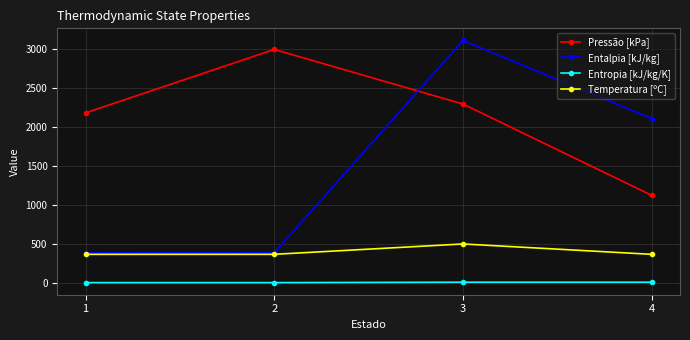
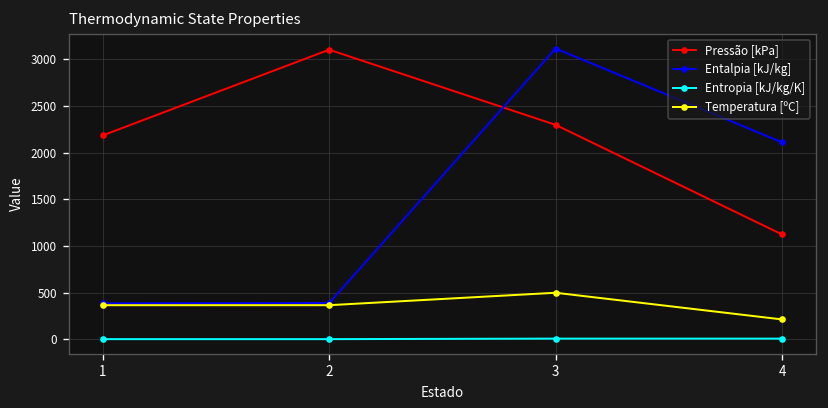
Pressão [kPa], 2: 3000 -> 3100
Temperatura [ºC], 4: 400 -> 200
